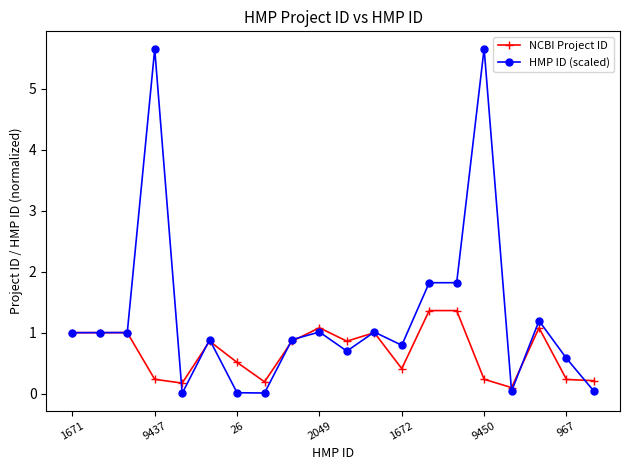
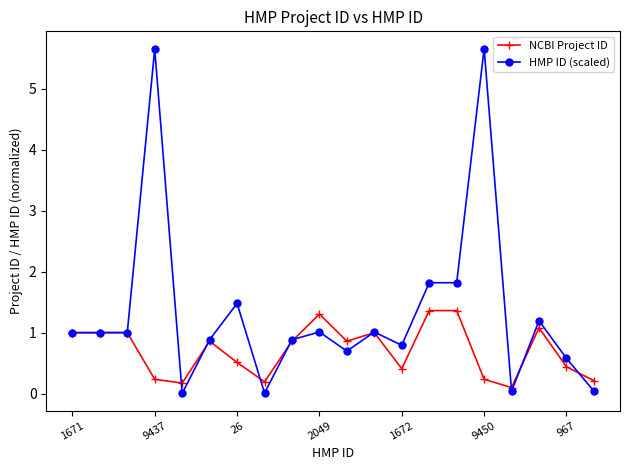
HMP ID (scaled), 26: 0.0 -> 1.5
NCBI Project ID, 2049: 1.1 -> 1.3
NCBI Project ID, 967: 0.2 -> 0.4
